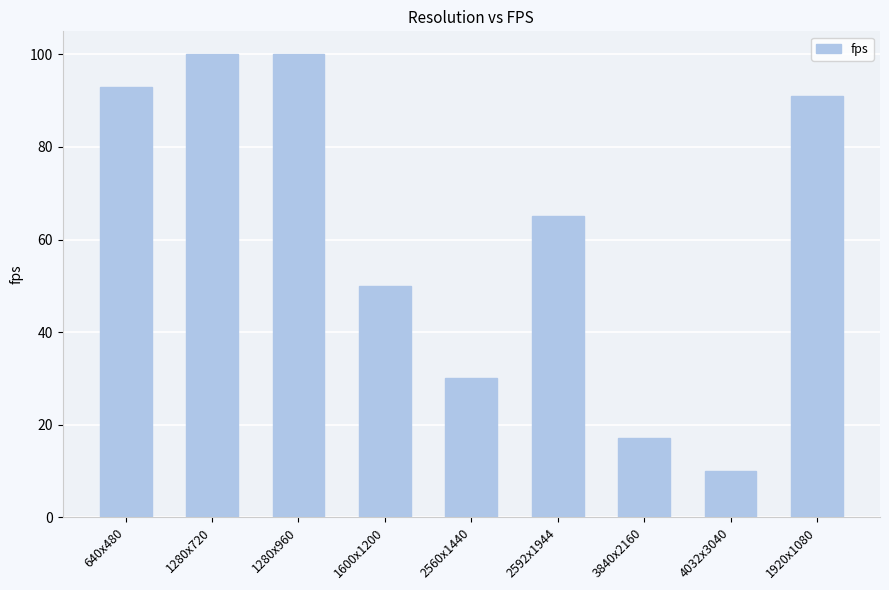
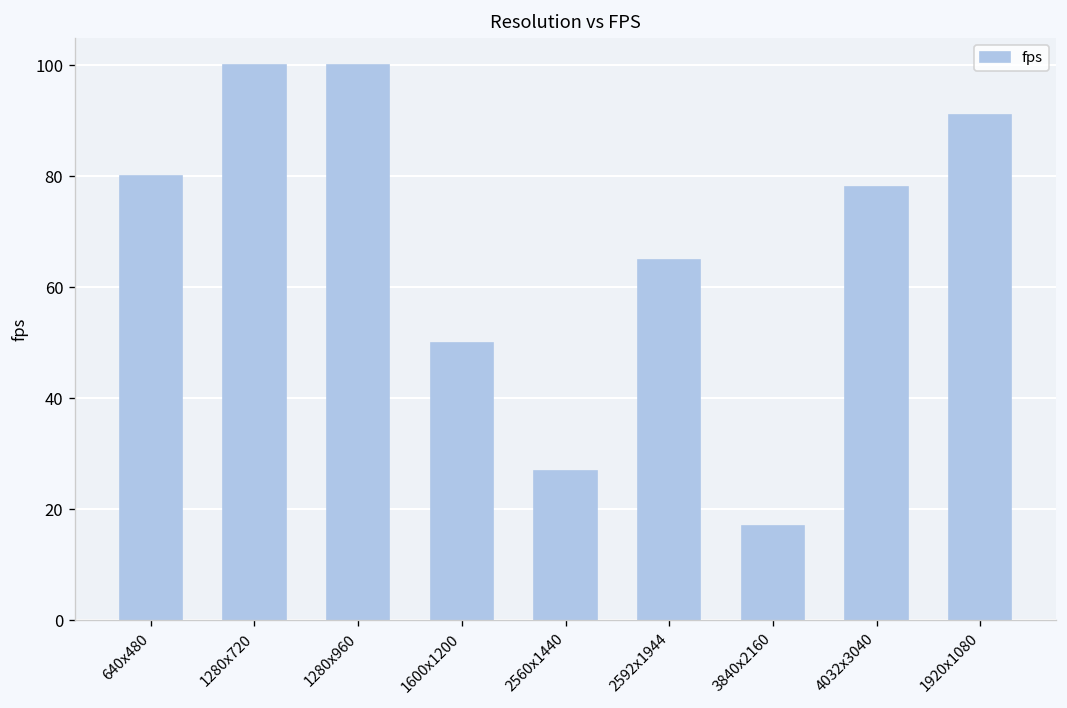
640x480: 93 -> 80
2560x1440: 30 -> 27
4032x3040: 10 -> 78
